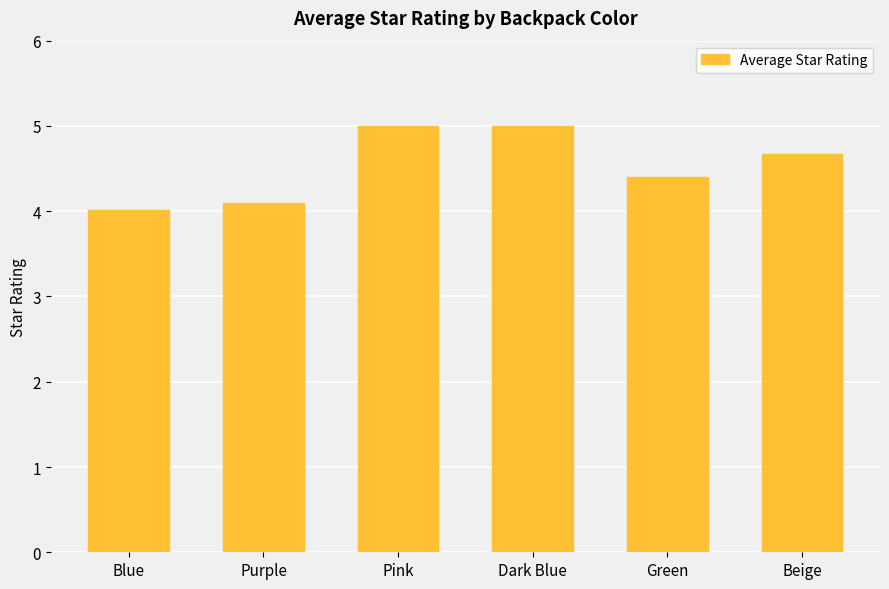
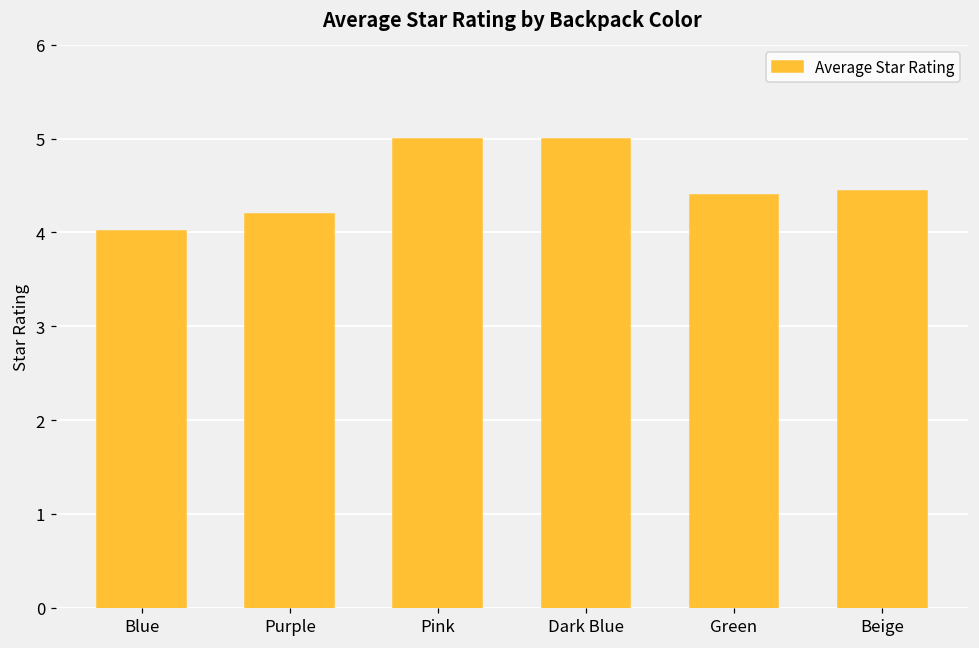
Purple: 4.1 -> 4.2
Beige: 4.7 -> 4.4
